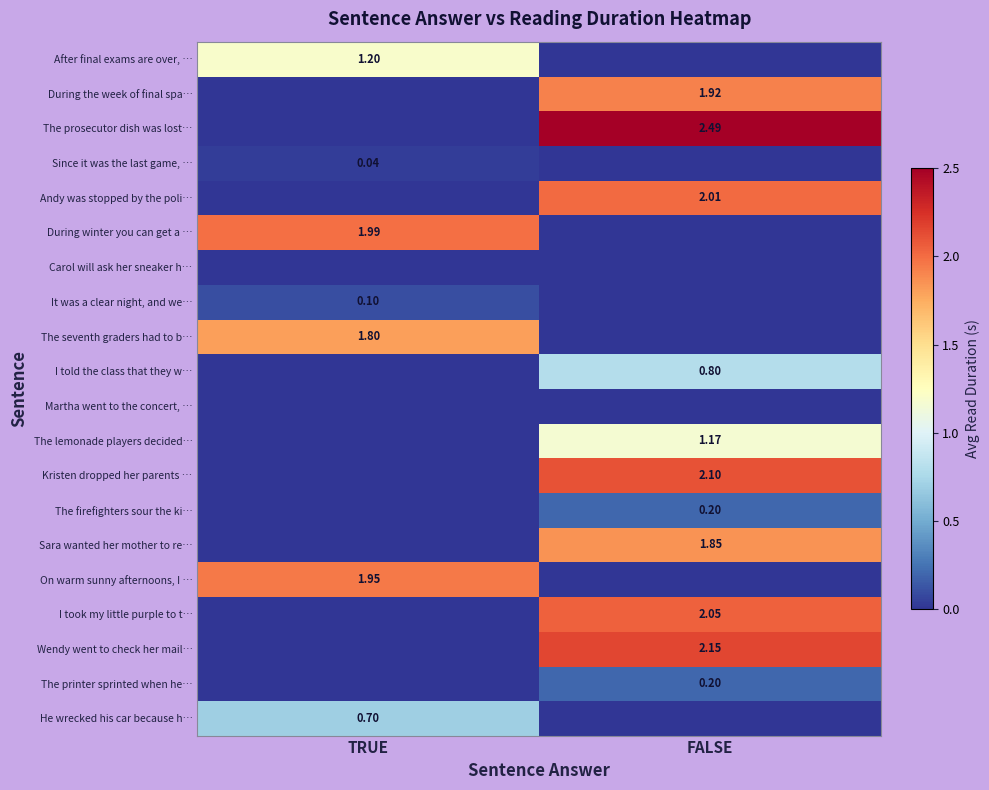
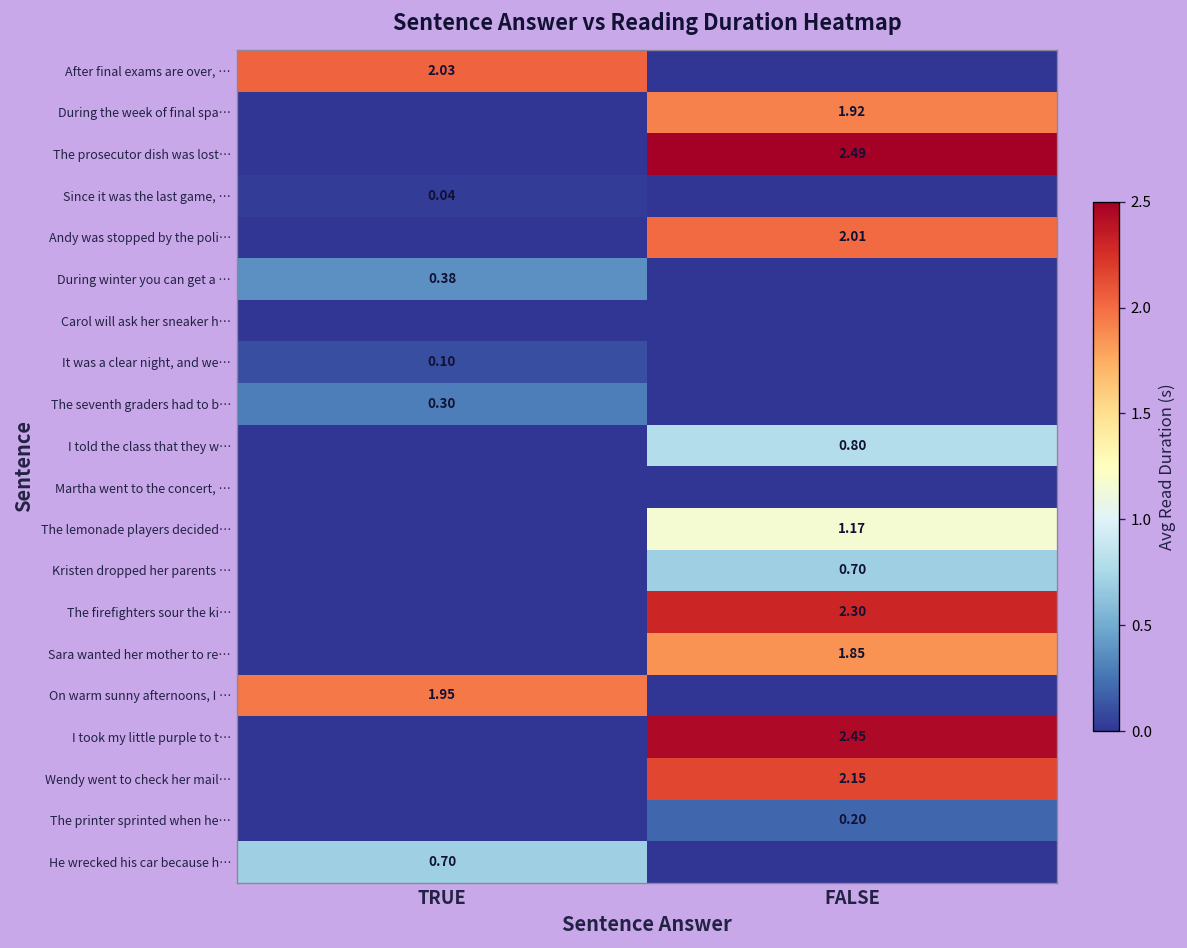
After final exams are over, …, TRUE: 1.20 -> 2.03
During winter you can get a …, TRUE: 1.99 -> 0.38
The seventh graders had to b…, TRUE: 1.80 -> 0.30
Kristen dropped her parents …, FALSE: 2.10 -> 0.70
The firefighters sour the ki…, FALSE: 0.20 -> 2.30
I took my little purple to t…, FALSE: 2.05 -> 2.45
